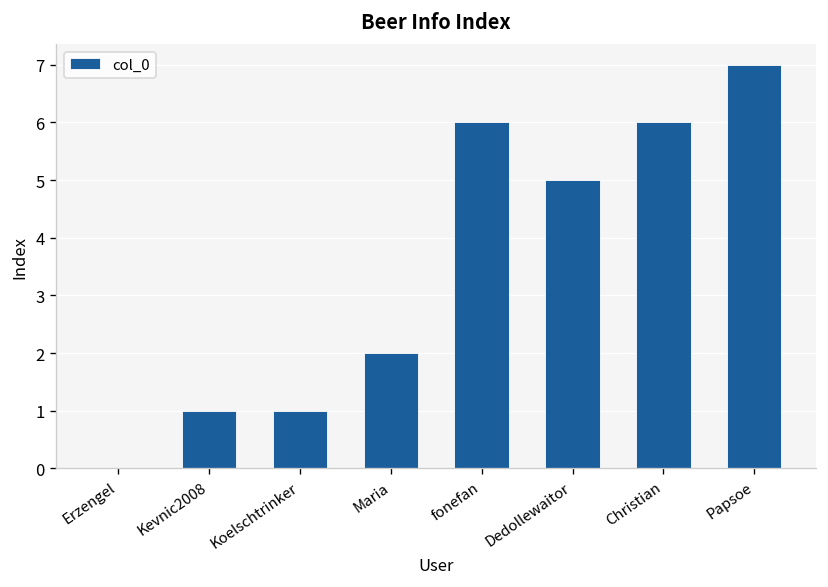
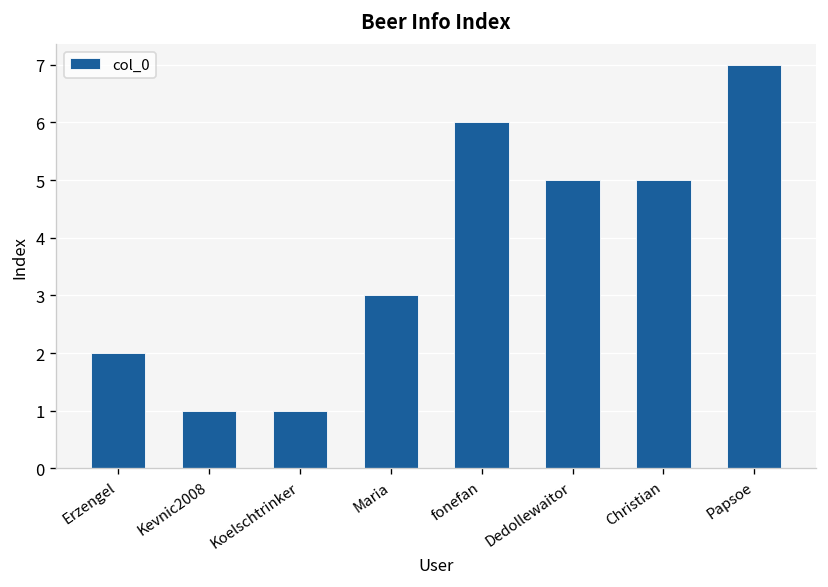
Erzengel: 0 -> 2
Maria: 2 -> 3
Christian: 6 -> 5
